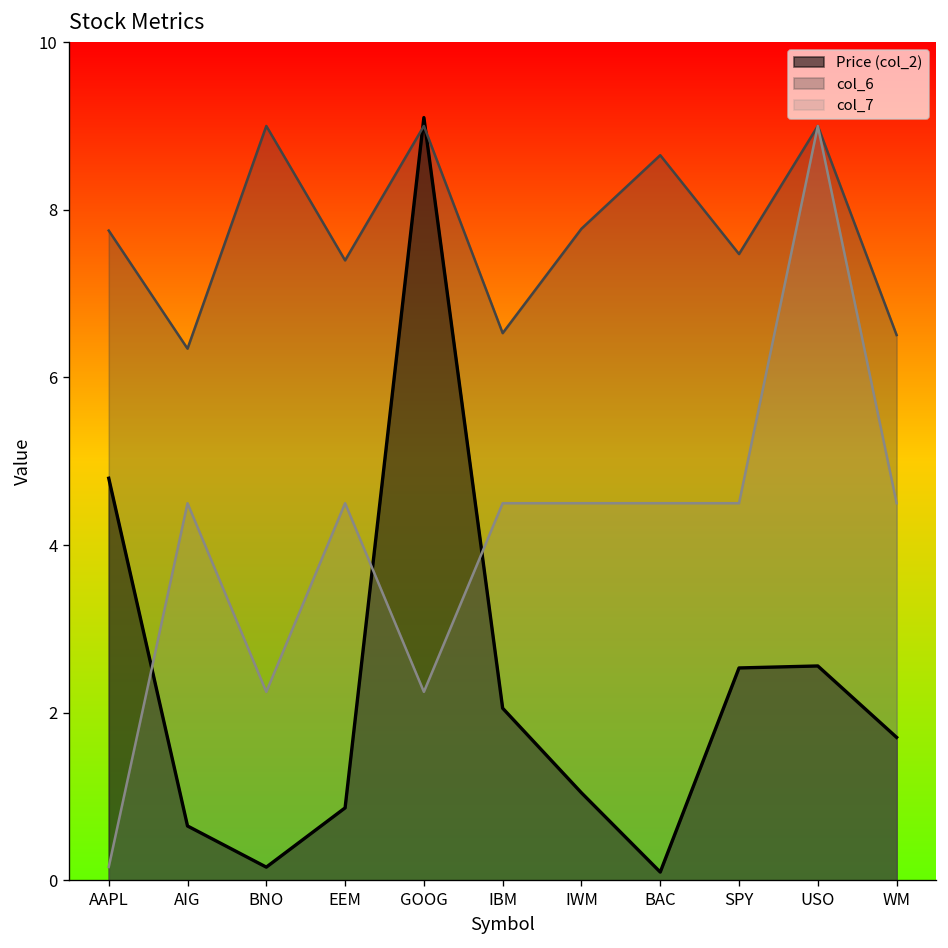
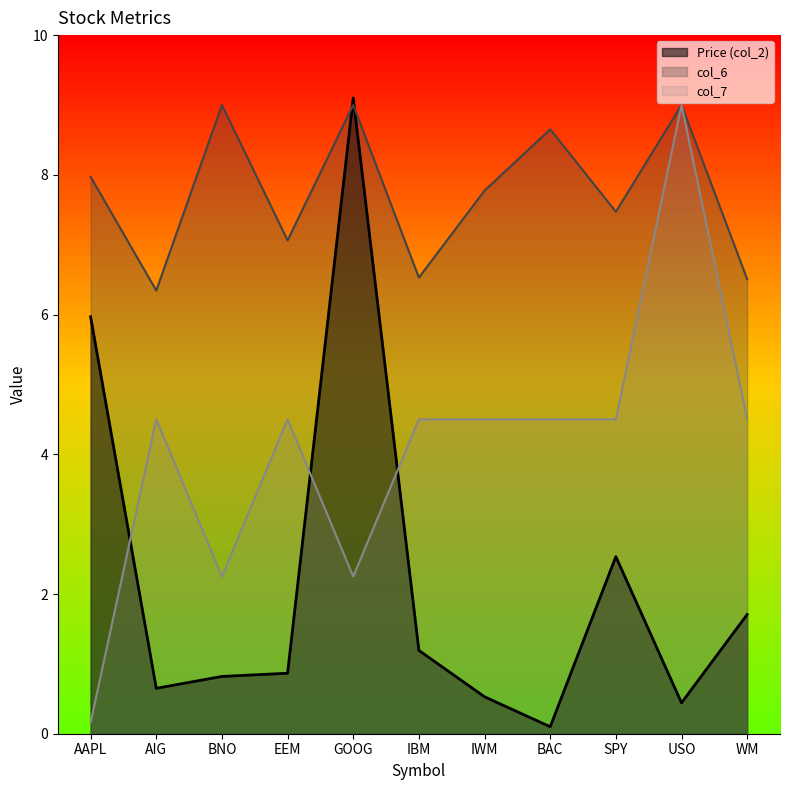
Price (col_2), AAPL: 4.8 -> 6.0
col_6, AAPL: 7.8 -> 8.0
Price (col_2), BNO: 0.2 -> 0.8
col_6, EEM: 7.4 -> 7.1
Price (col_2), IBM: 2.1 -> 1.2
Price (col_2), IWM: 1.0 -> 0.5
Price (col_2), USO: 2.6 -> 0.4
